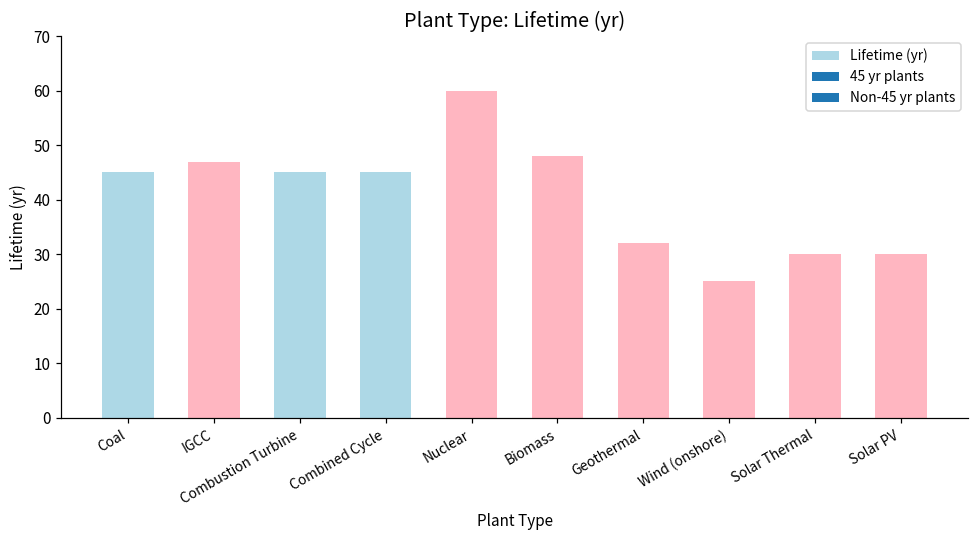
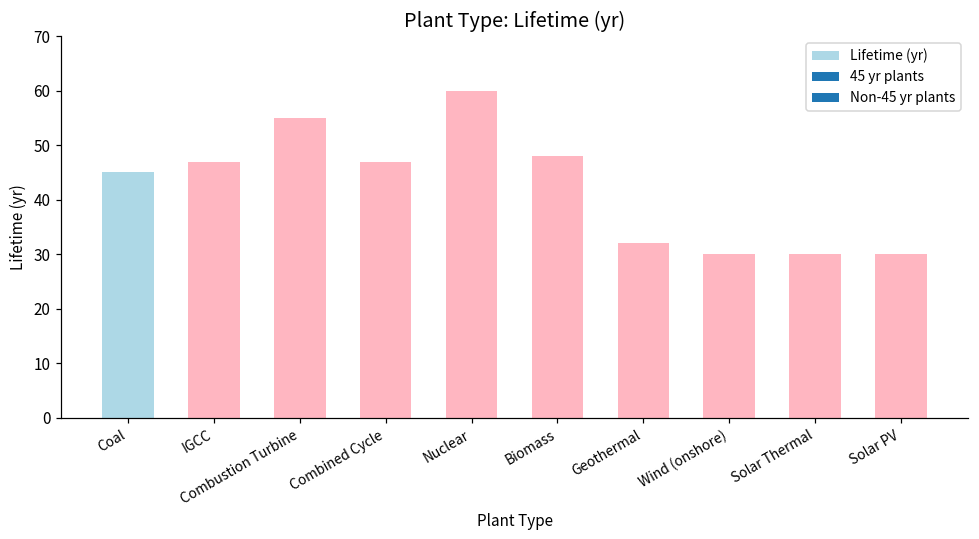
Combustion Turbine: 45 -> 55
Combined Cycle: 45 -> 47
Wind (onshore): 25 -> 30
